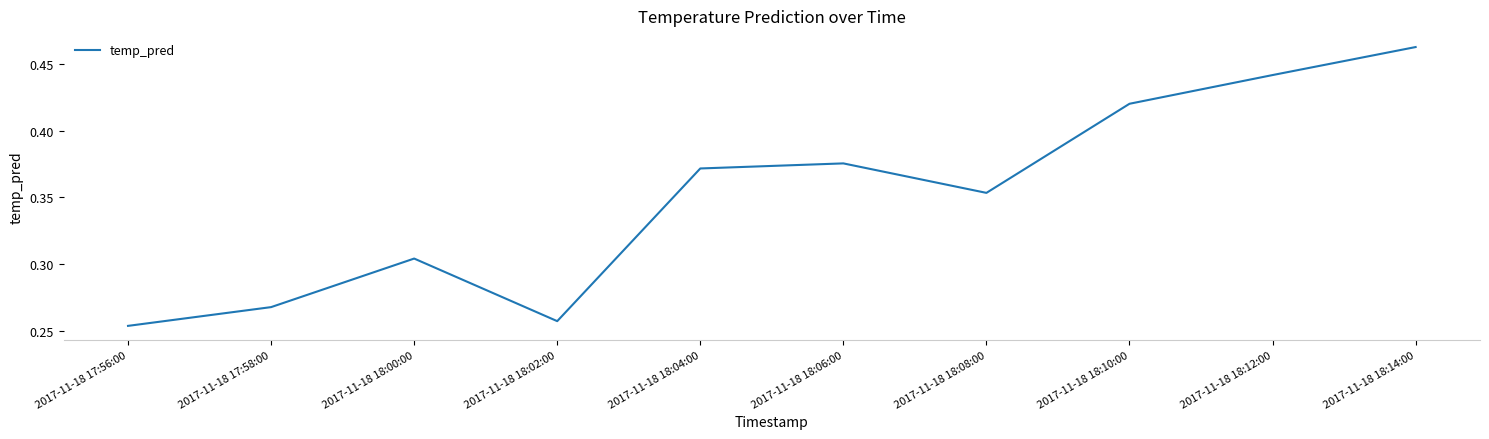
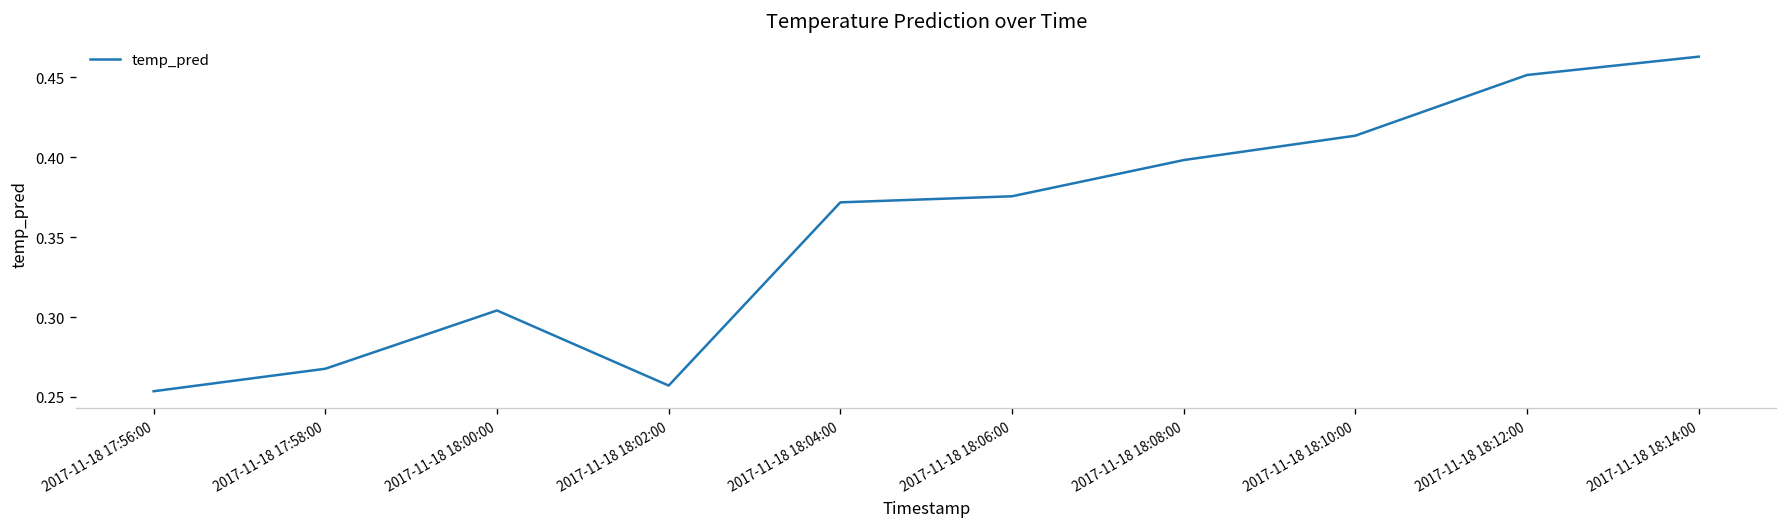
2017-11-18 18:08:00: 0.353 -> 0.398
2017-11-18 18:10:00: 0.420 -> 0.413
2017-11-18 18:12:00: 0.442 -> 0.451
